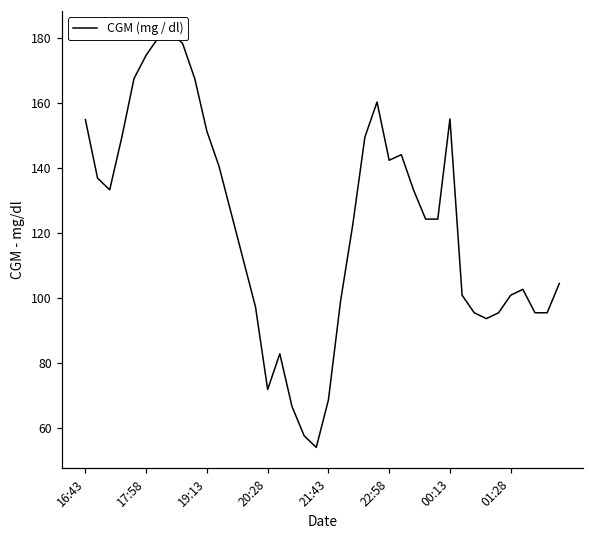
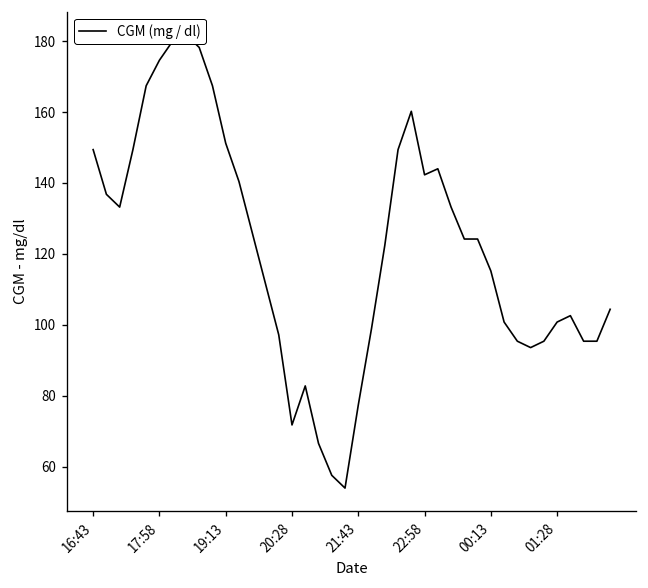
16:43: 155 -> 149
21:43: 69 -> 77
00:13: 155 -> 115
